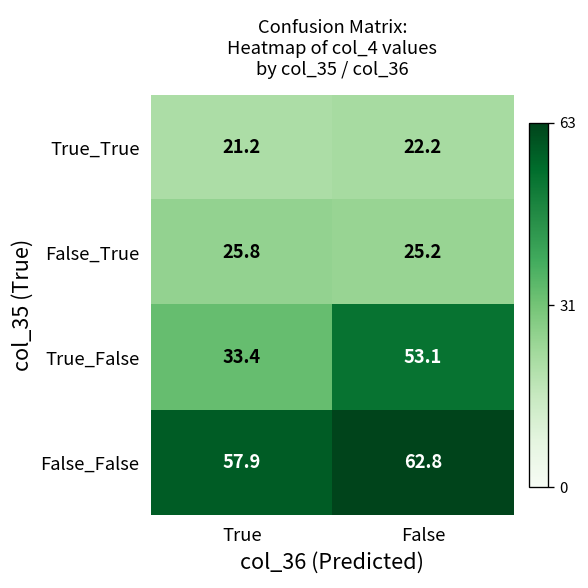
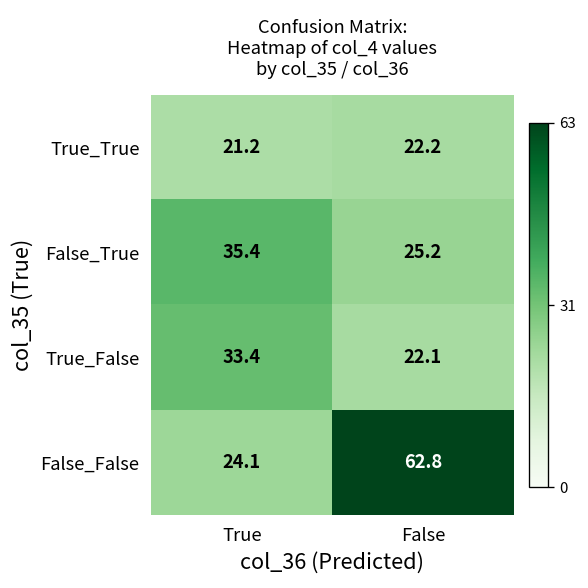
False_True, True: 25.8 -> 35.4
True_False, False: 53.1 -> 22.1
False_False, True: 57.9 -> 24.1
